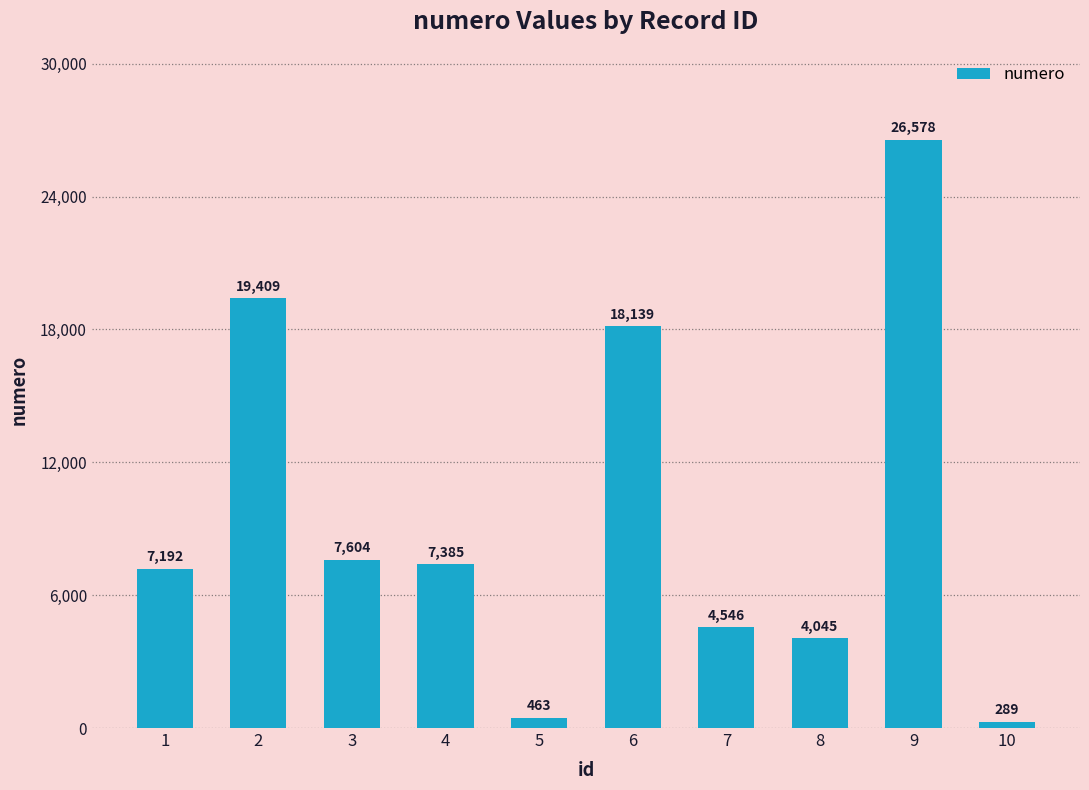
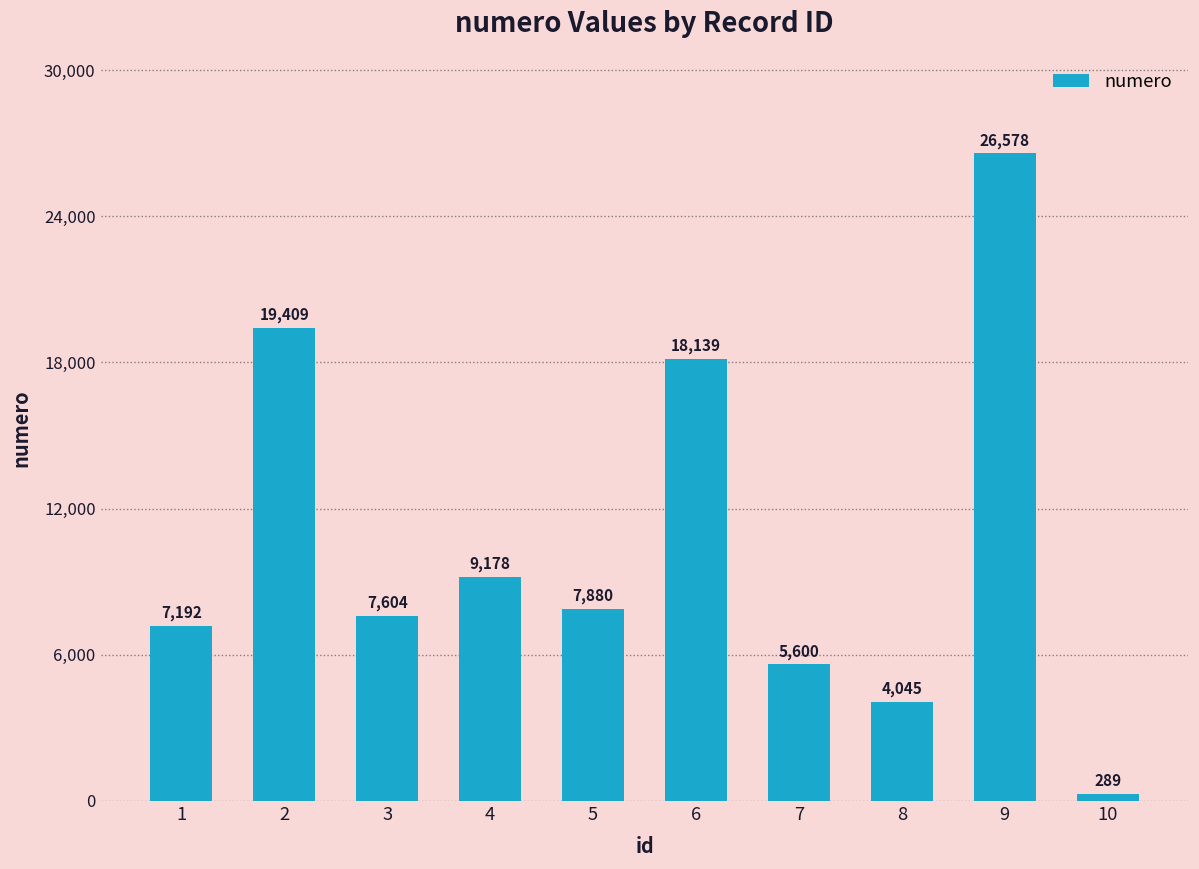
4: 7,385 -> 9,178
5: 463 -> 7,880
7: 4,546 -> 5,600
